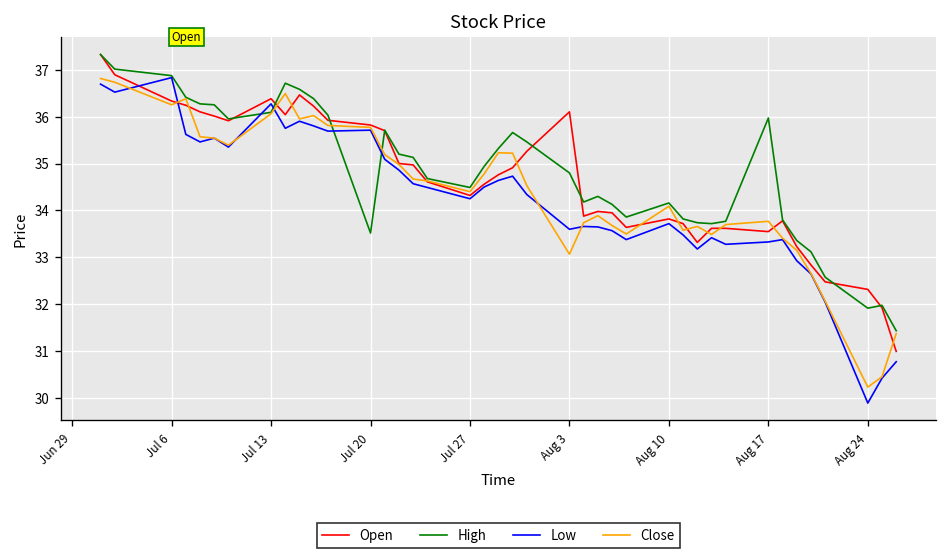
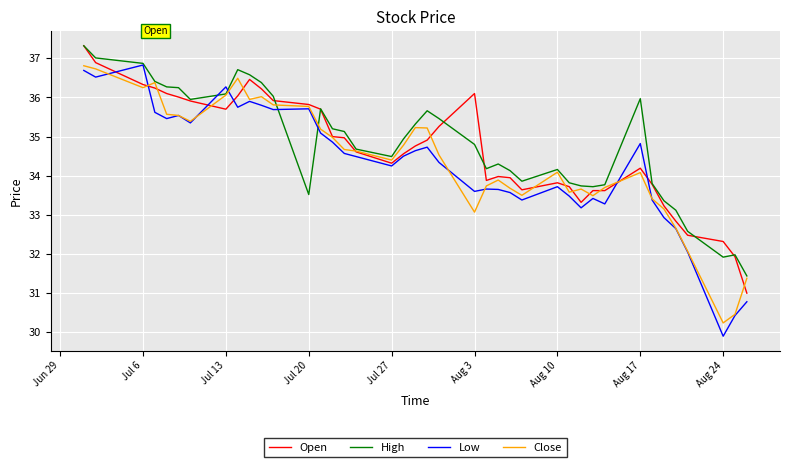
Open, Jul 13: 36.4 -> 35.7
Open, Aug 17: 33.5 -> 34.2
Low, Aug 17: 33.3 -> 34.8
Close, Aug 17: 33.8 -> 34.1
